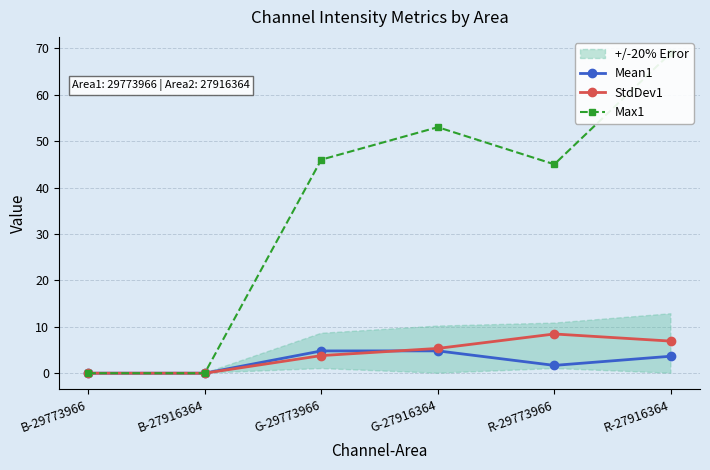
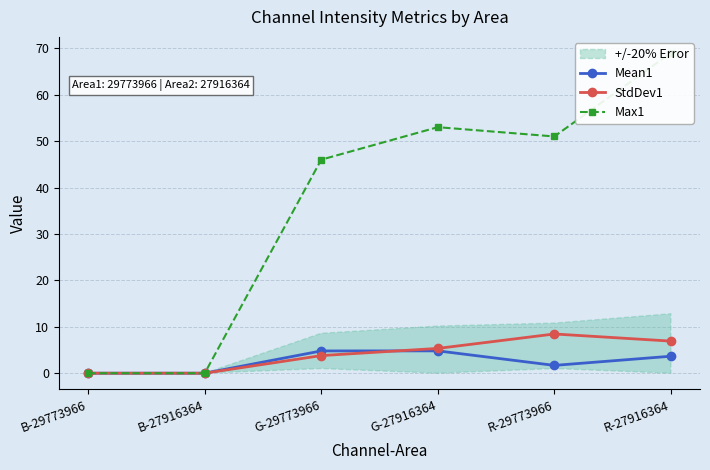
Max1, R-29773966: 45 -> 51
